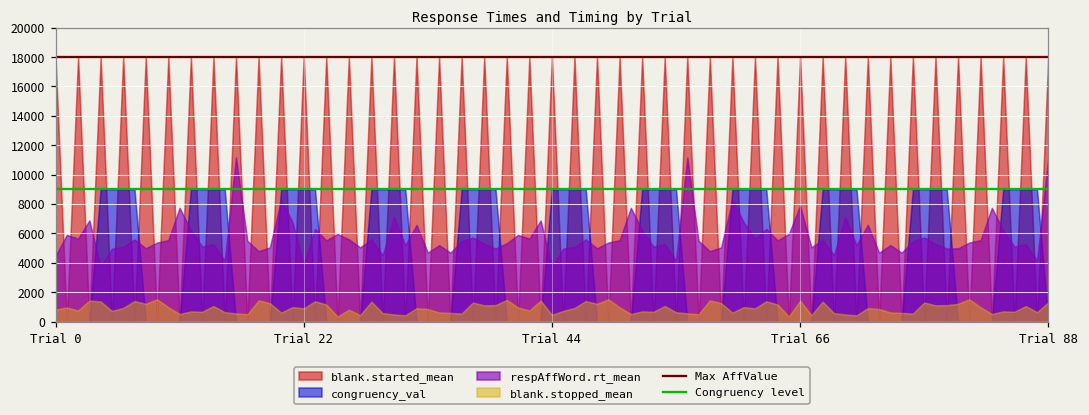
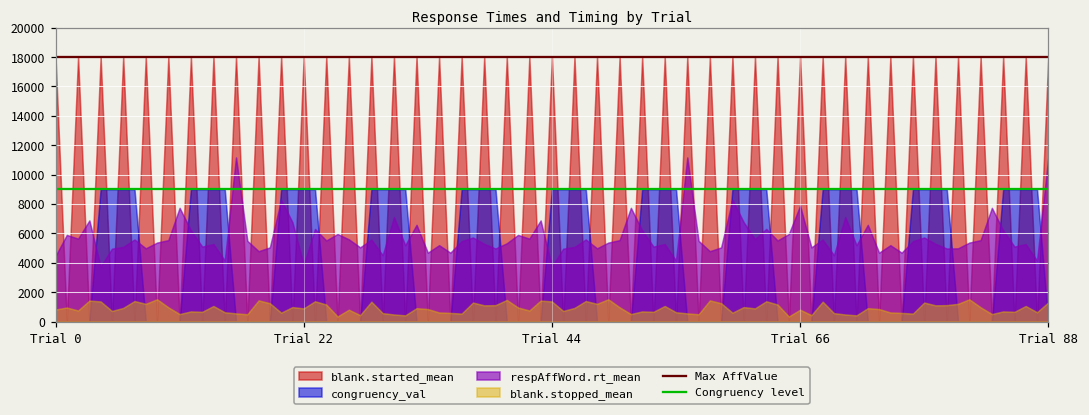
blank.stopped_mean, Trial 44: 500 -> 1400
blank.stopped_mean, Trial 66: 1400 -> 800
